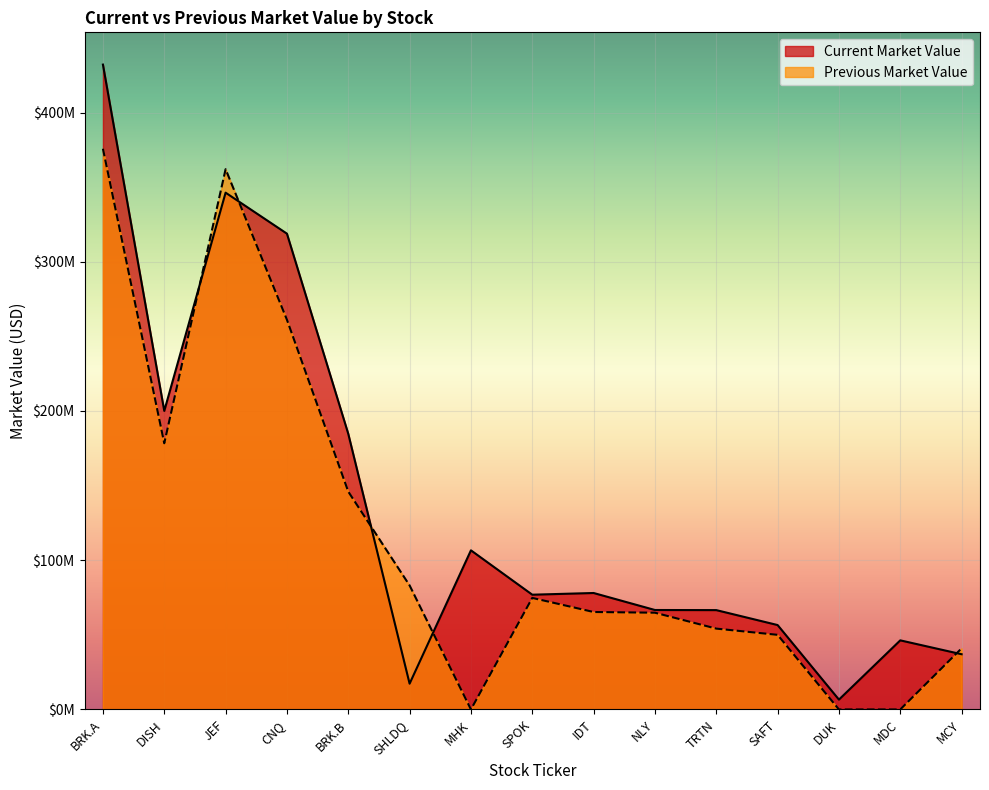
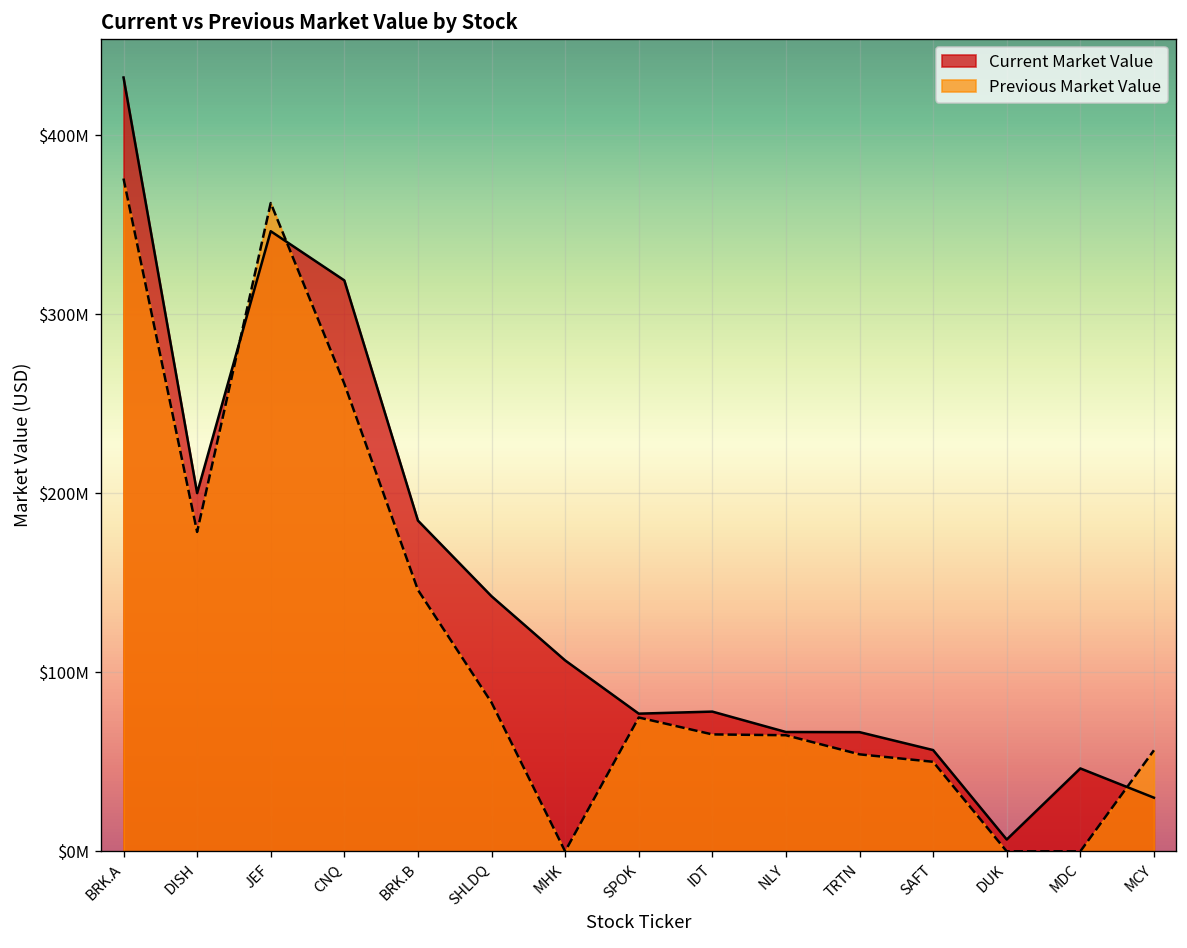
Current Market Value, SHLDQ: $17000000 -> $142000000
Current Market Value, MCY: $37000000 -> $30000000
Previous Market Value, MCY: $41000000 -> $56000000
